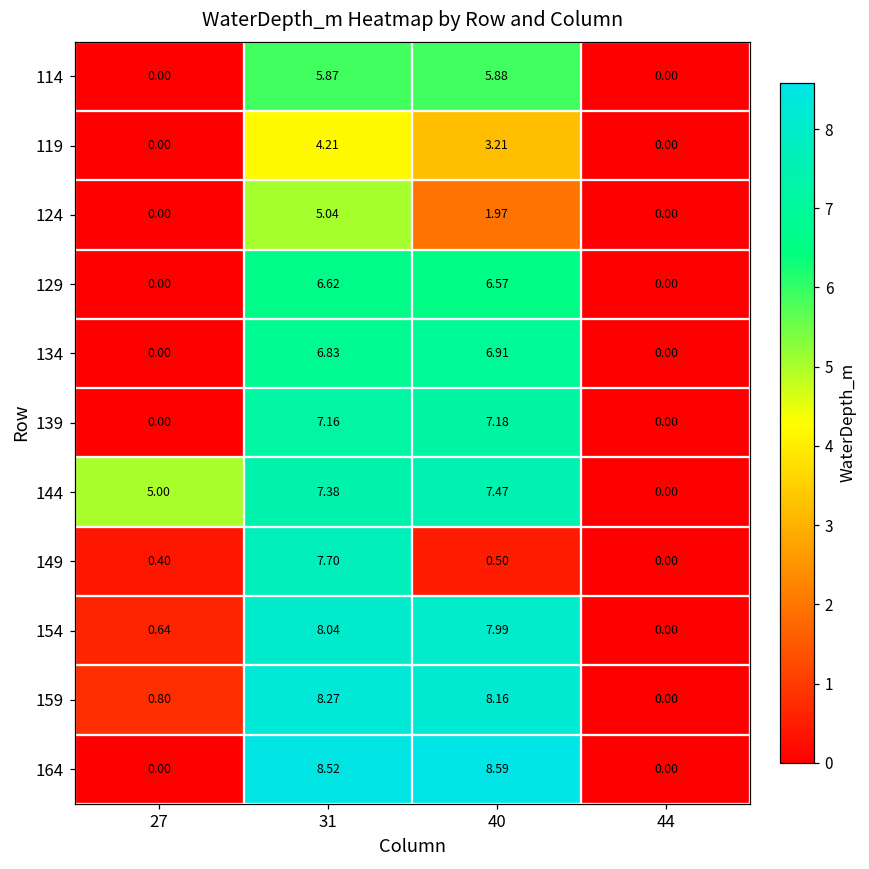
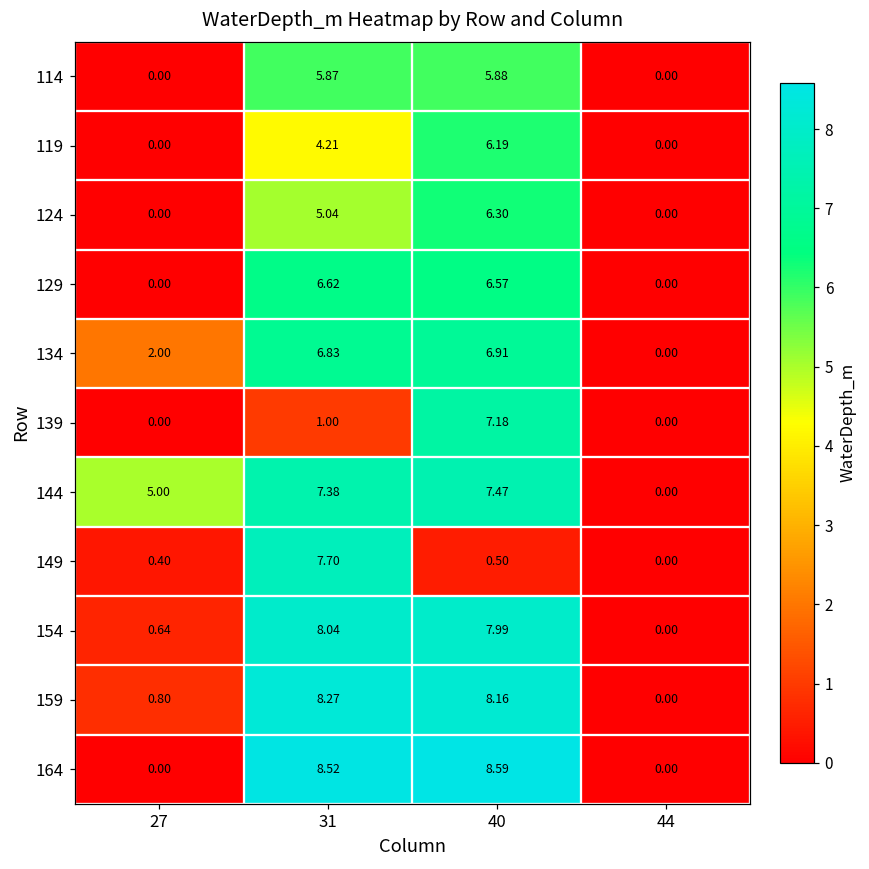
119, 40: 3.21 -> 6.19
124, 40: 1.97 -> 6.30
134, 27: 0.00 -> 2.00
139, 31: 7.16 -> 1.00
